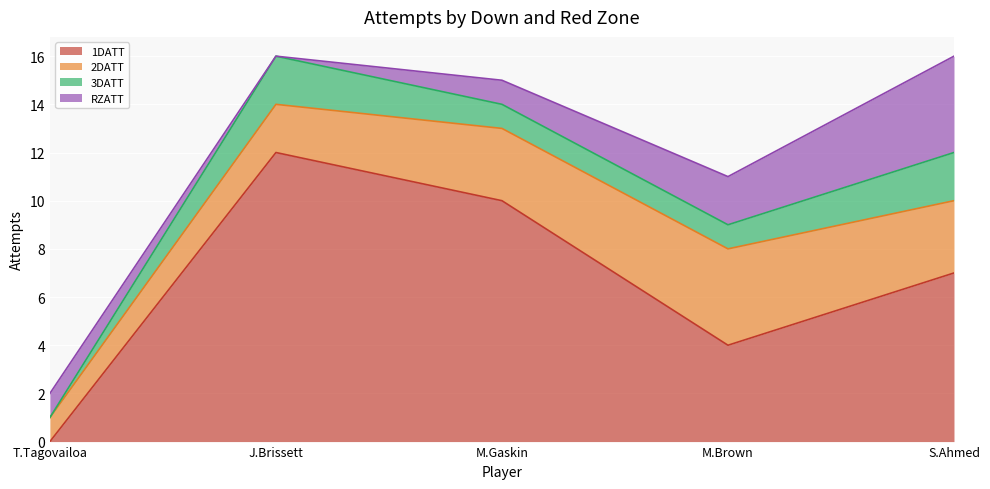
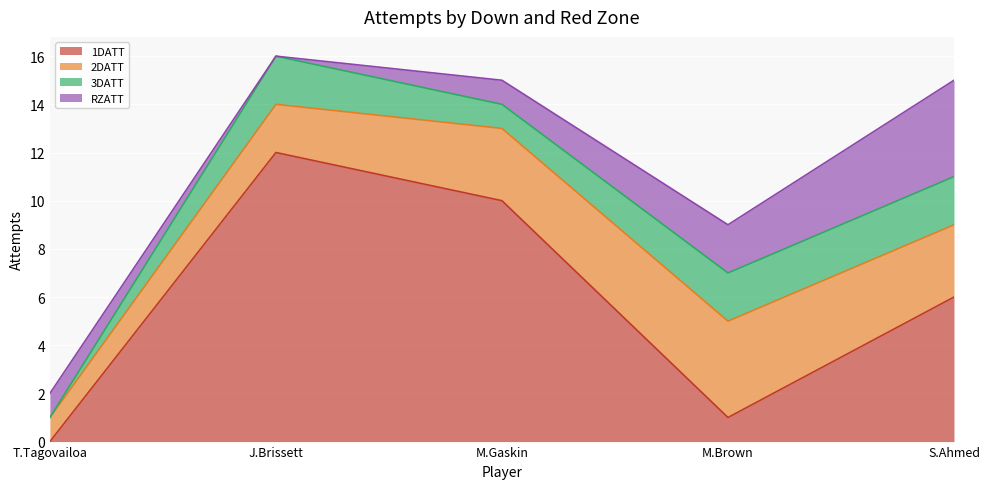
1DATT, M.Brown: 4 -> 1
3DATT, M.Brown: 1 -> 2
1DATT, S.Ahmed: 7 -> 6
